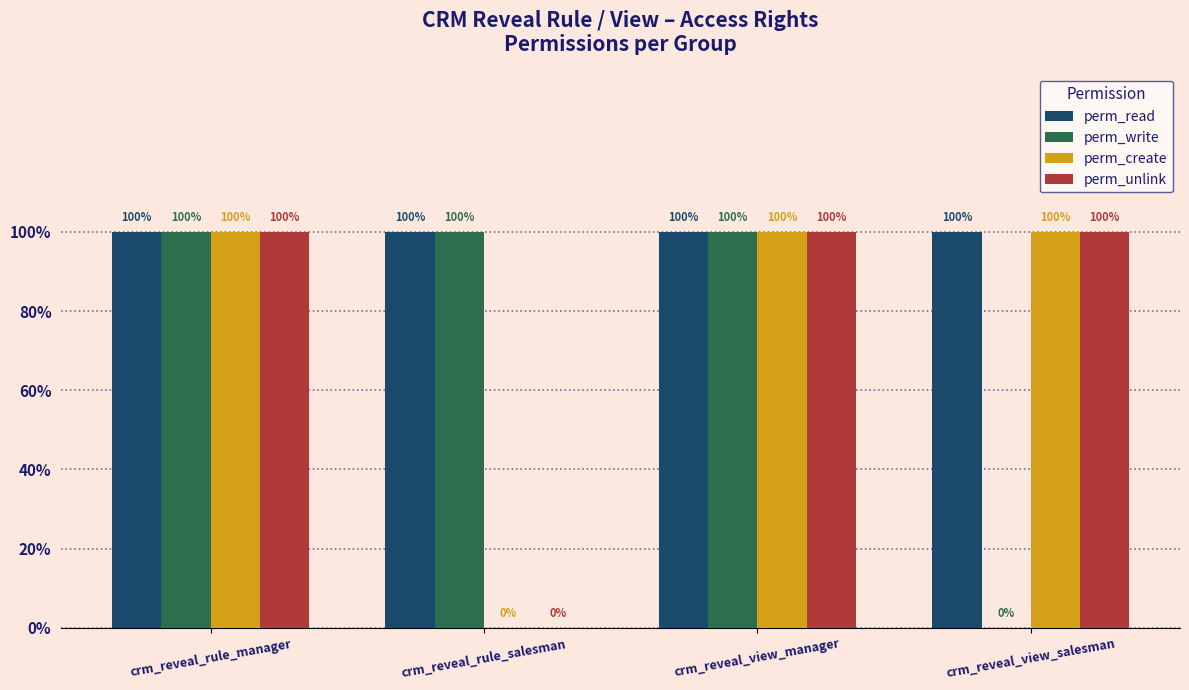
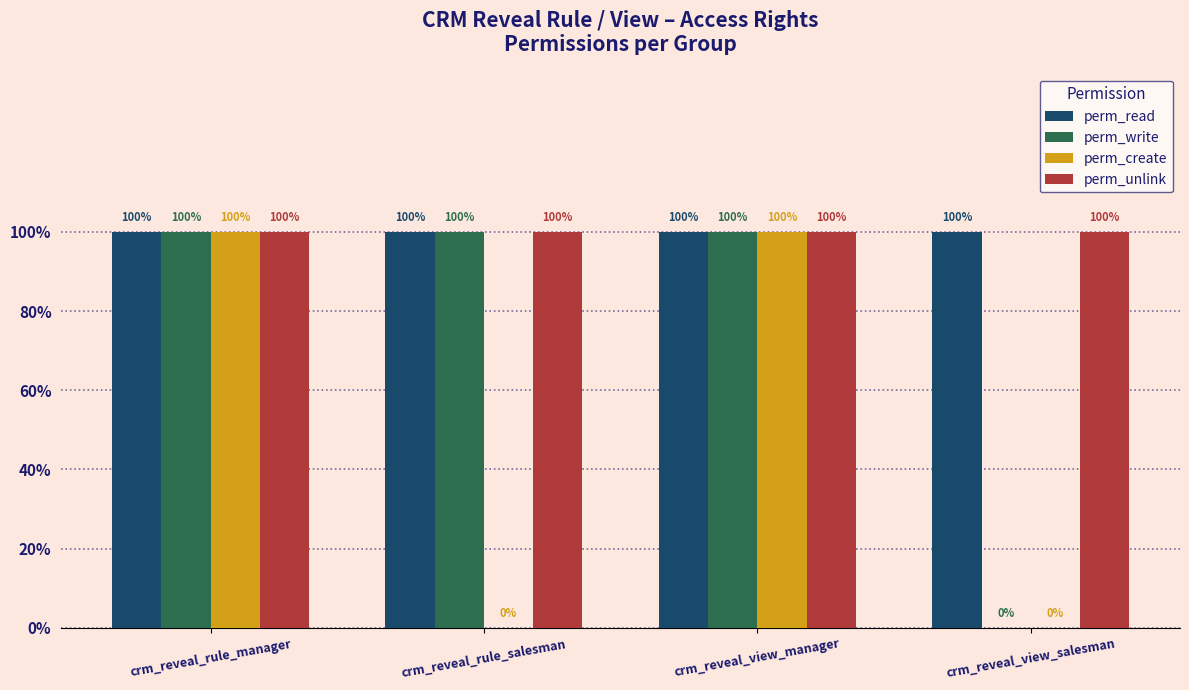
perm_unlink, crm_reveal_rule_salesman: 0% -> 100%
perm_create, crm_reveal_view_salesman: 100% -> 0%
